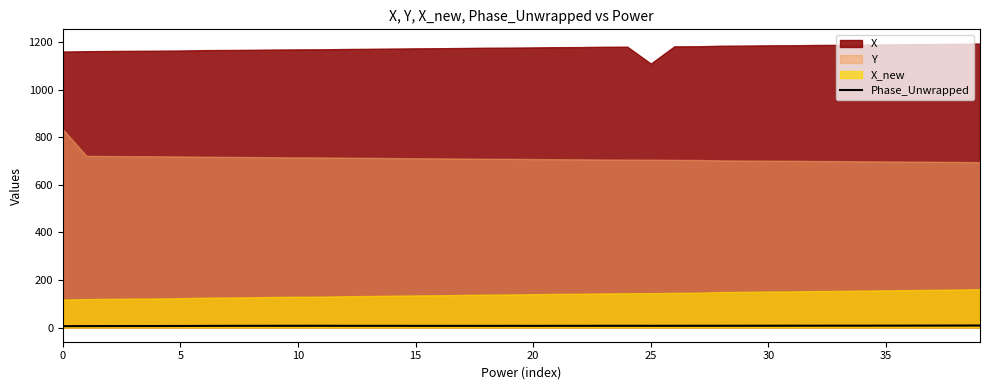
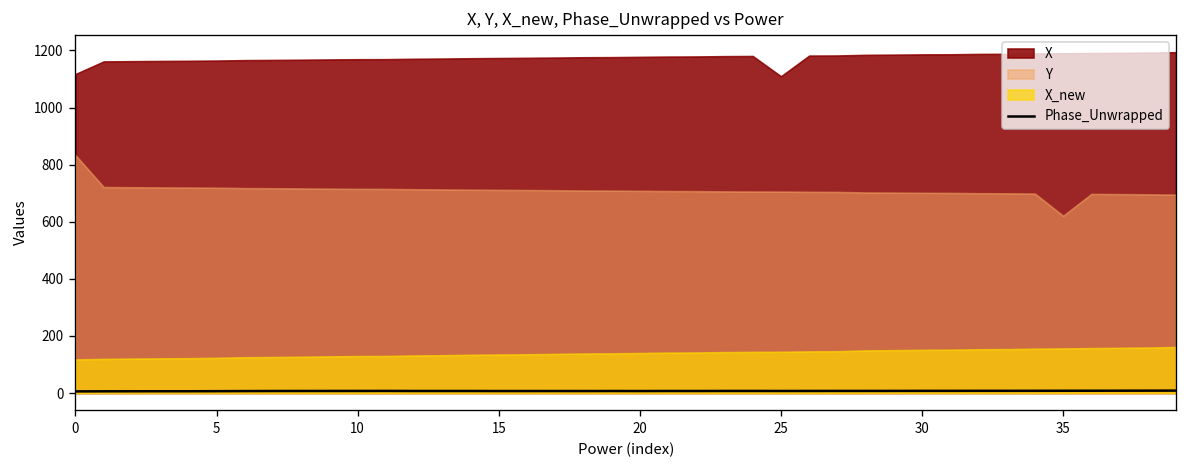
X, 0: 1160 -> 1120
Y, 35: 700 -> 620
